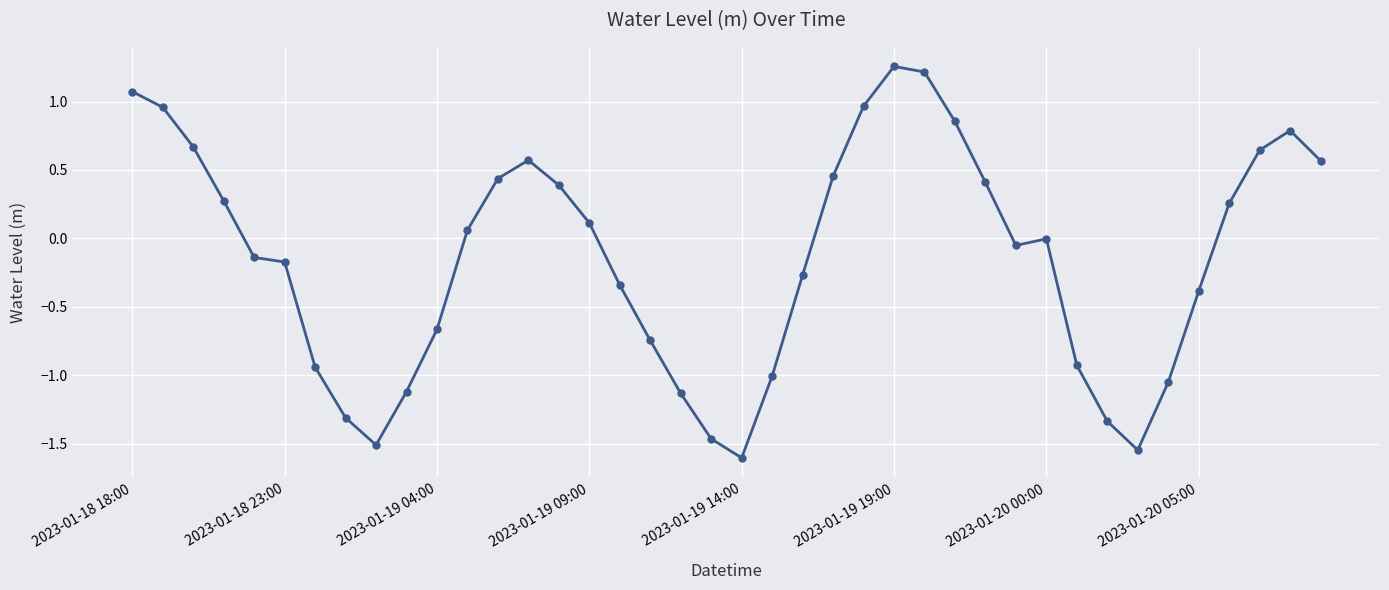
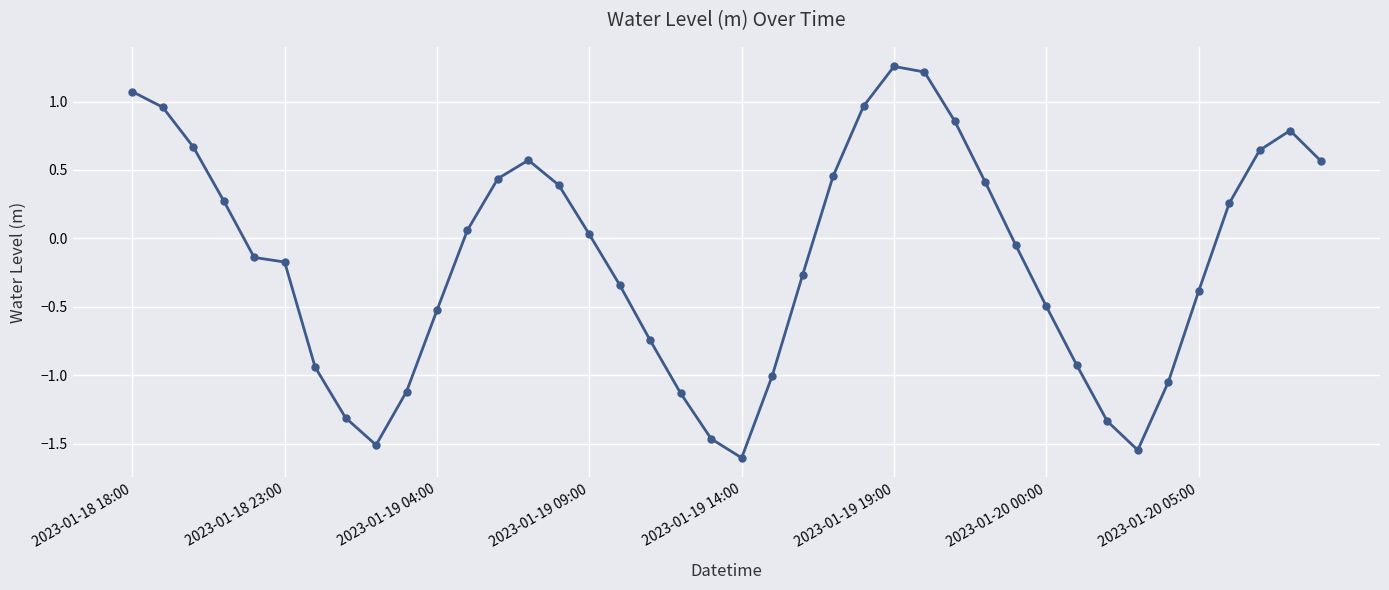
2023-01-19 04:00: -0.67 -> -0.52
2023-01-19 09:00: 0.11 -> 0.03
2023-01-20 00:00: 0.00 -> -0.50
